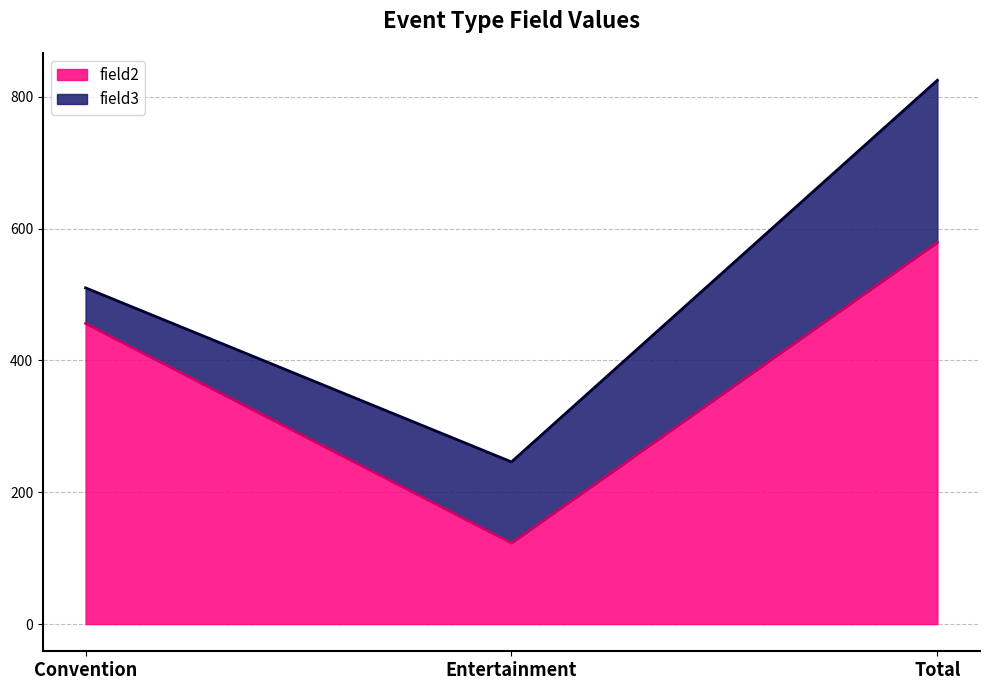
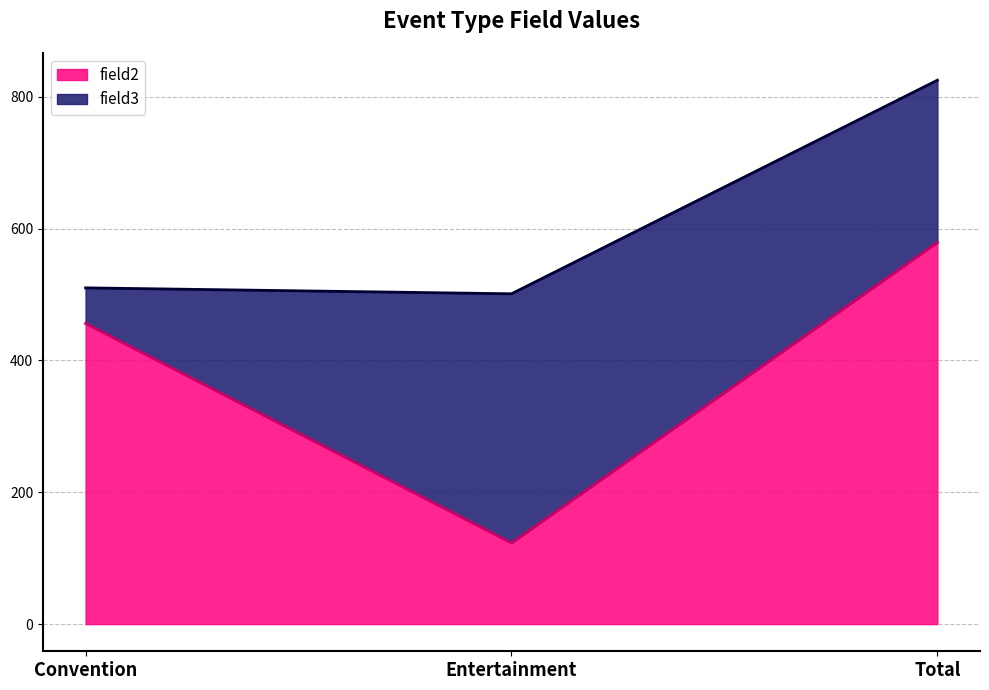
field3, Entertainment: 120 -> 380
